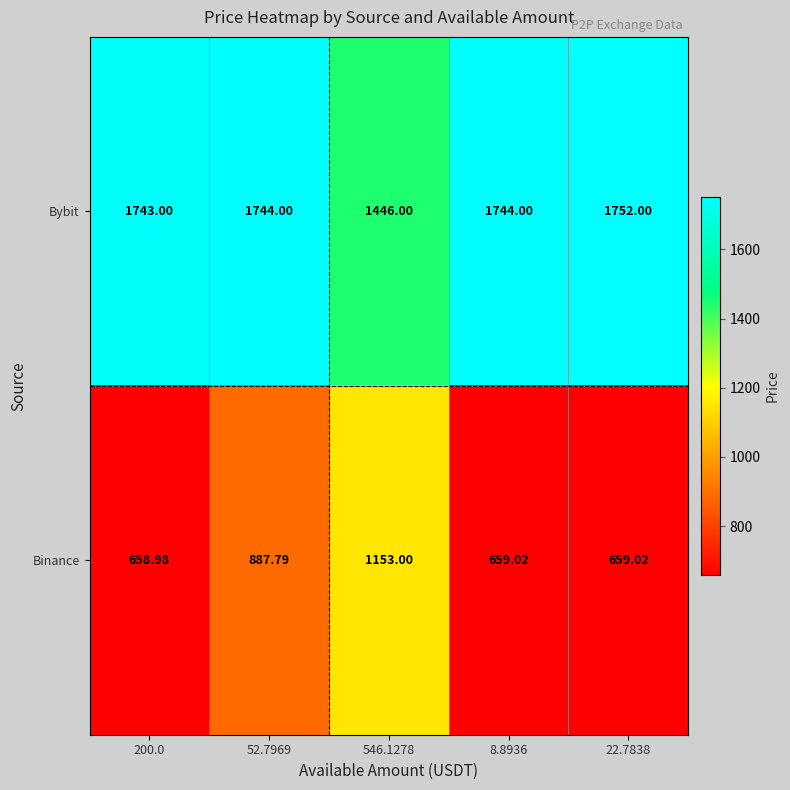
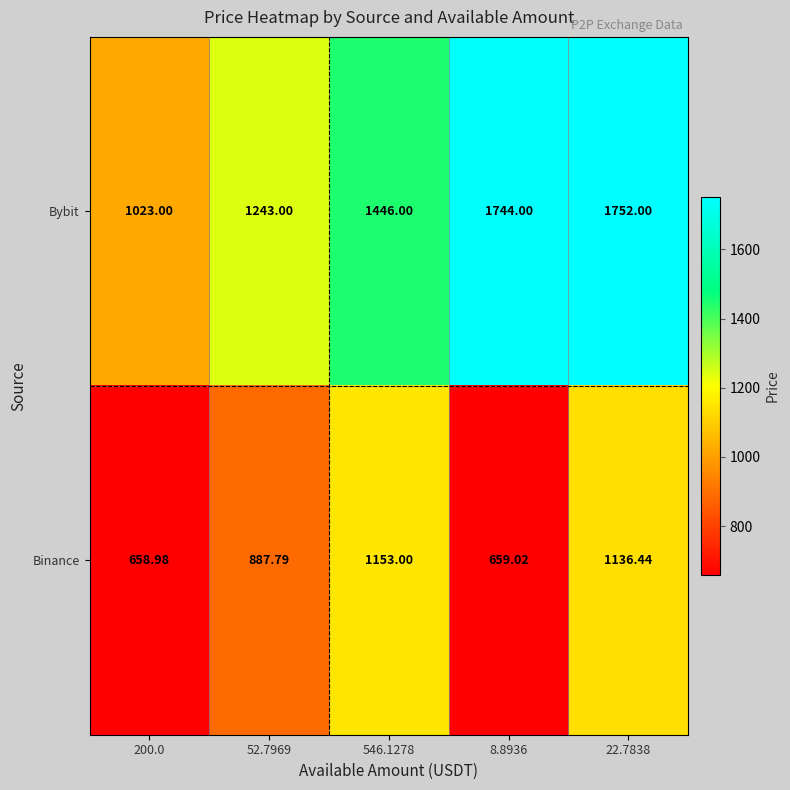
Bybit, 200.0: 1743.00 -> 1023.00
Bybit, 52.7969: 1744.00 -> 1243.00
Binance, 22.7838: 659.02 -> 1136.44
